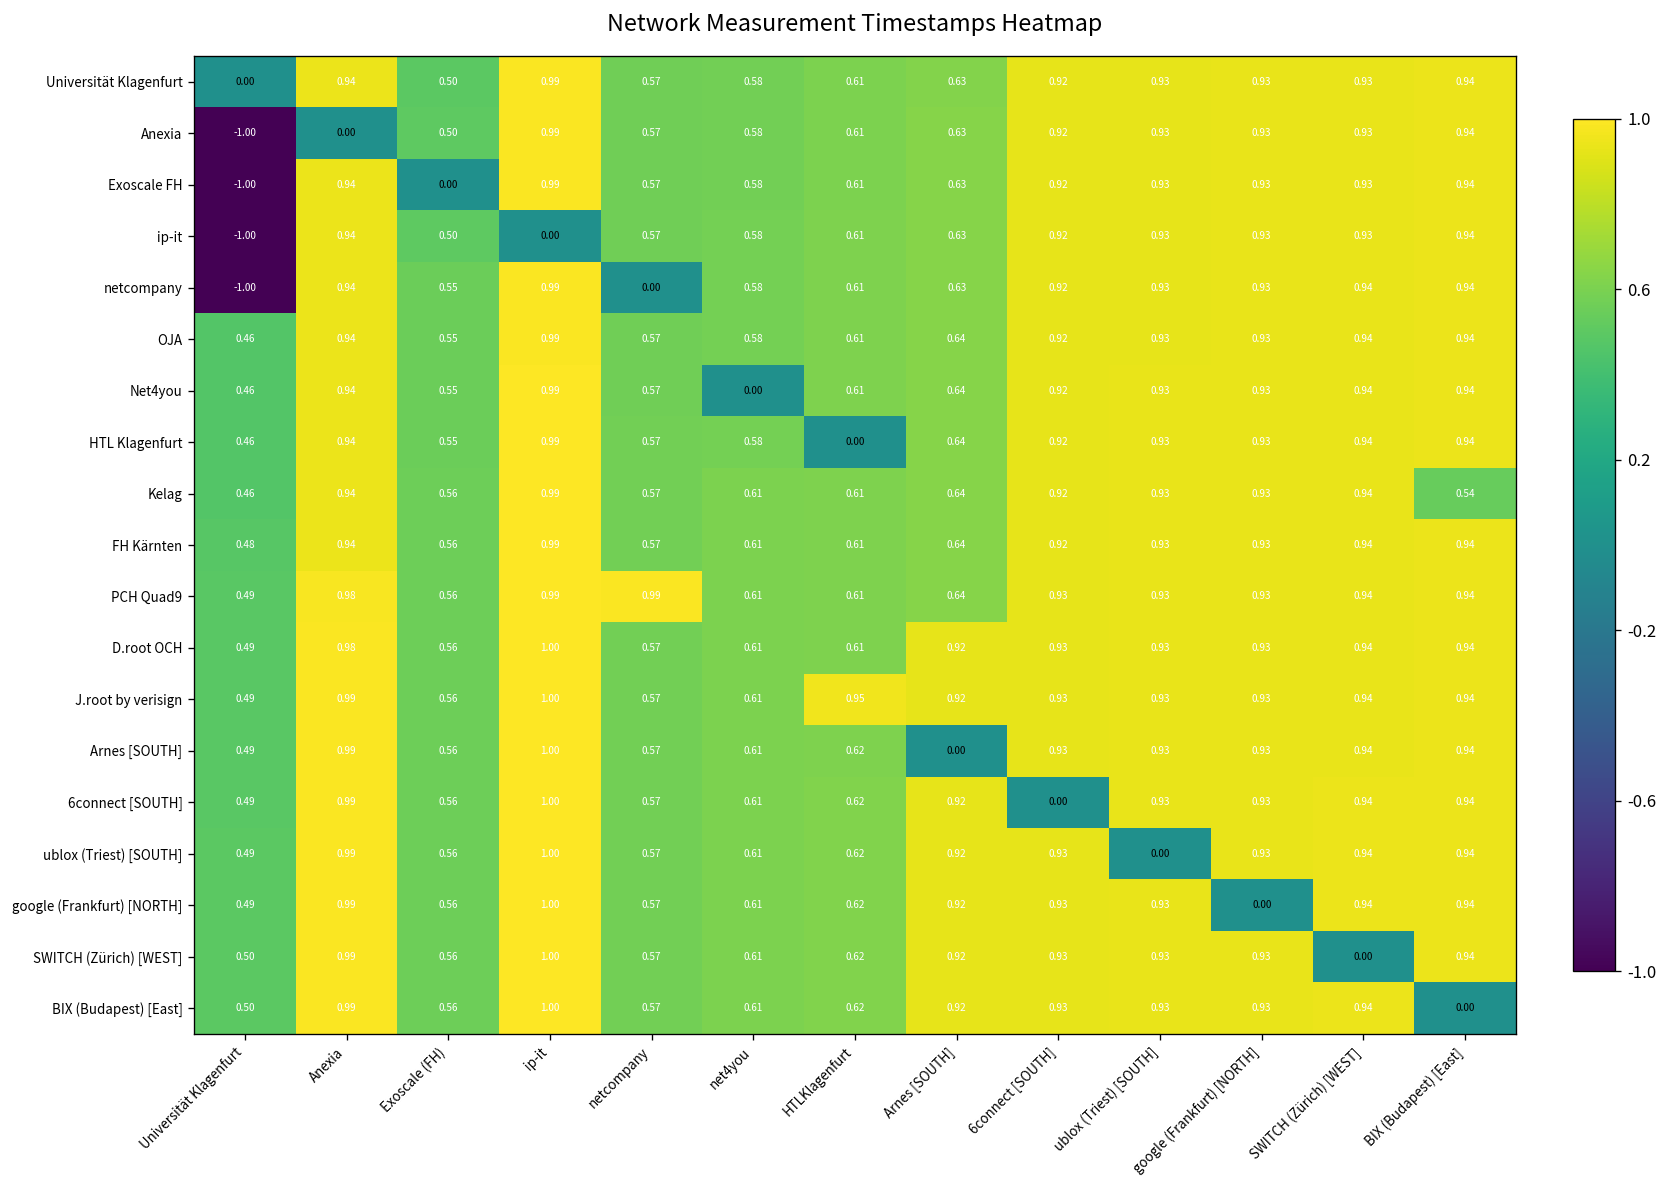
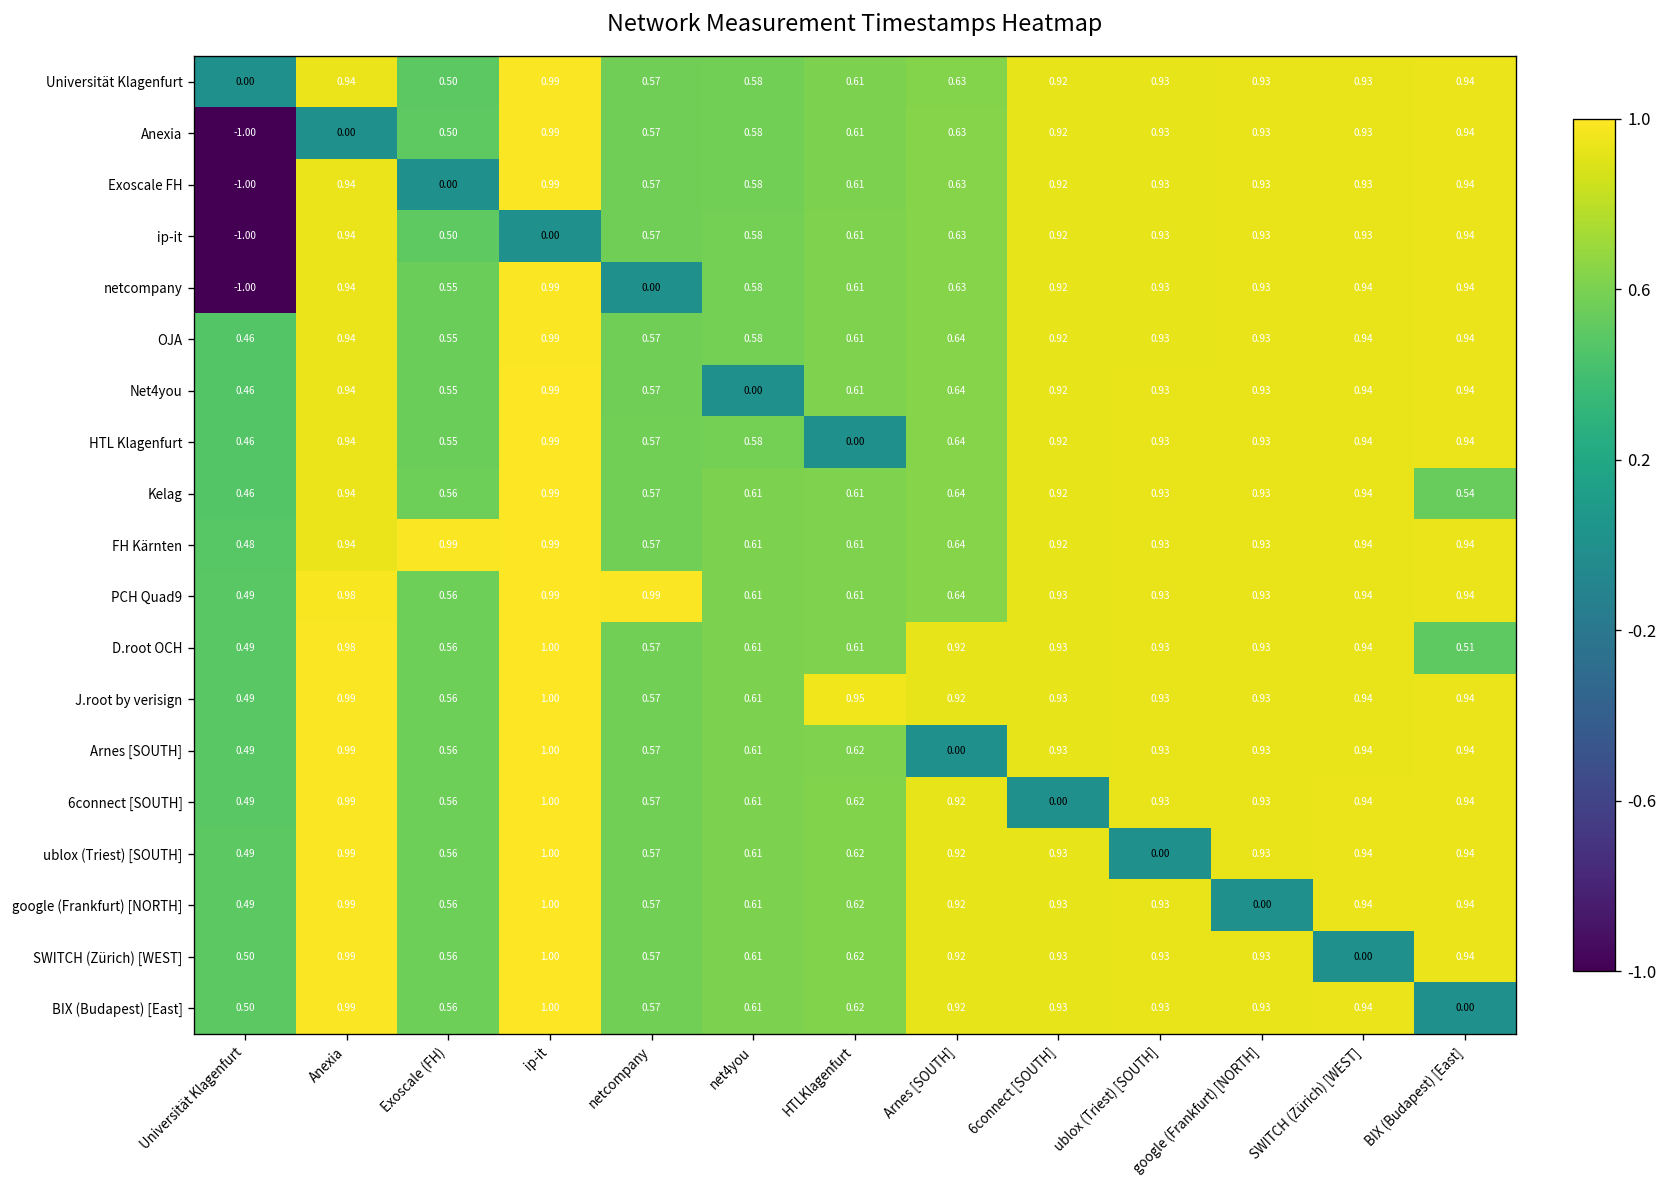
FH Kärnten, Exoscale (FH): 0.56 -> 0.99
D.root OCH, BIX (Budapest) [East]: 0.94 -> 0.51
